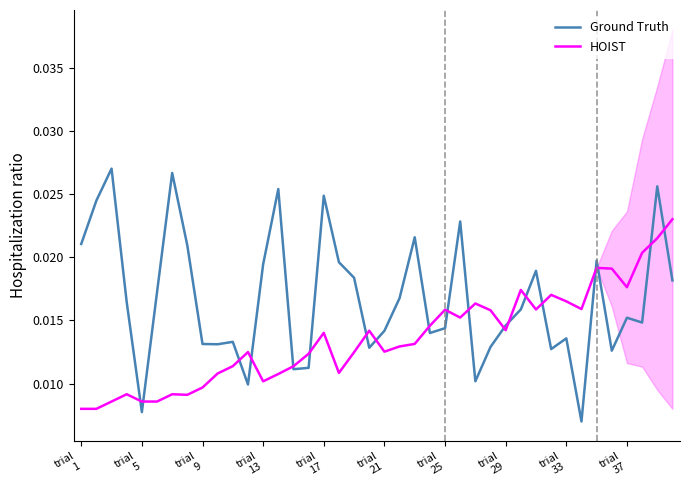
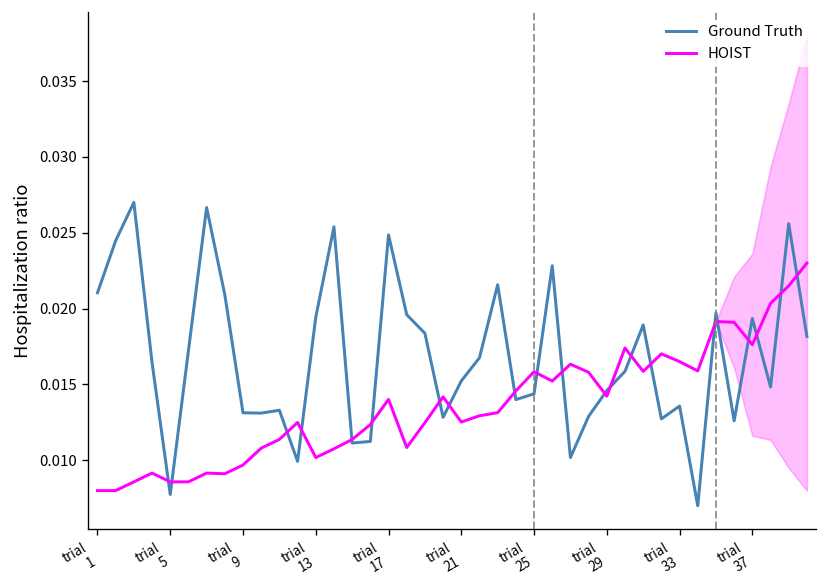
Ground Truth, trial 21: 0.0142 -> 0.0152
Ground Truth, trial 37: 0.0152 -> 0.0193
